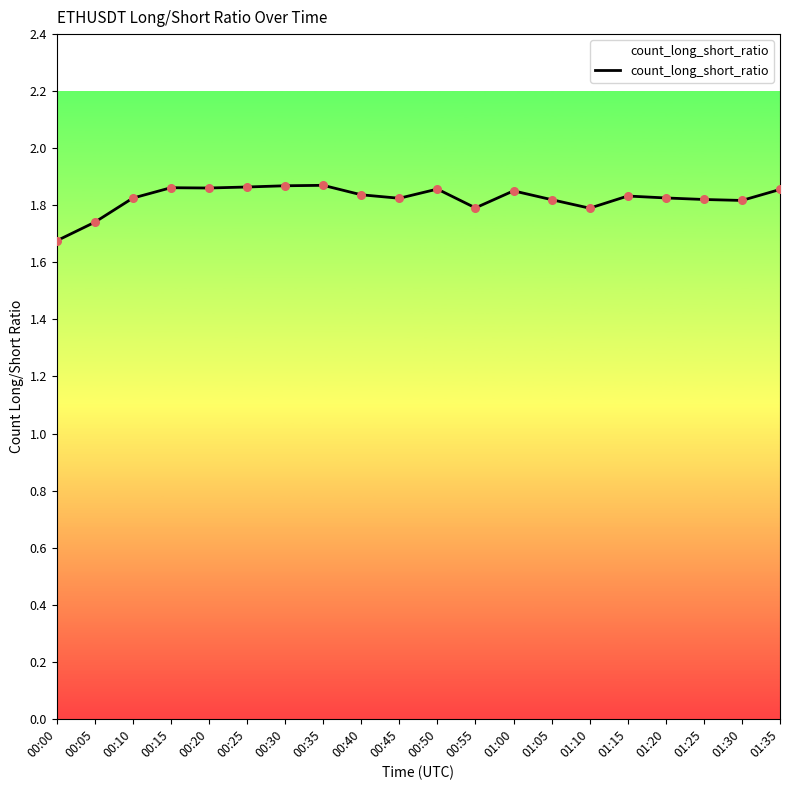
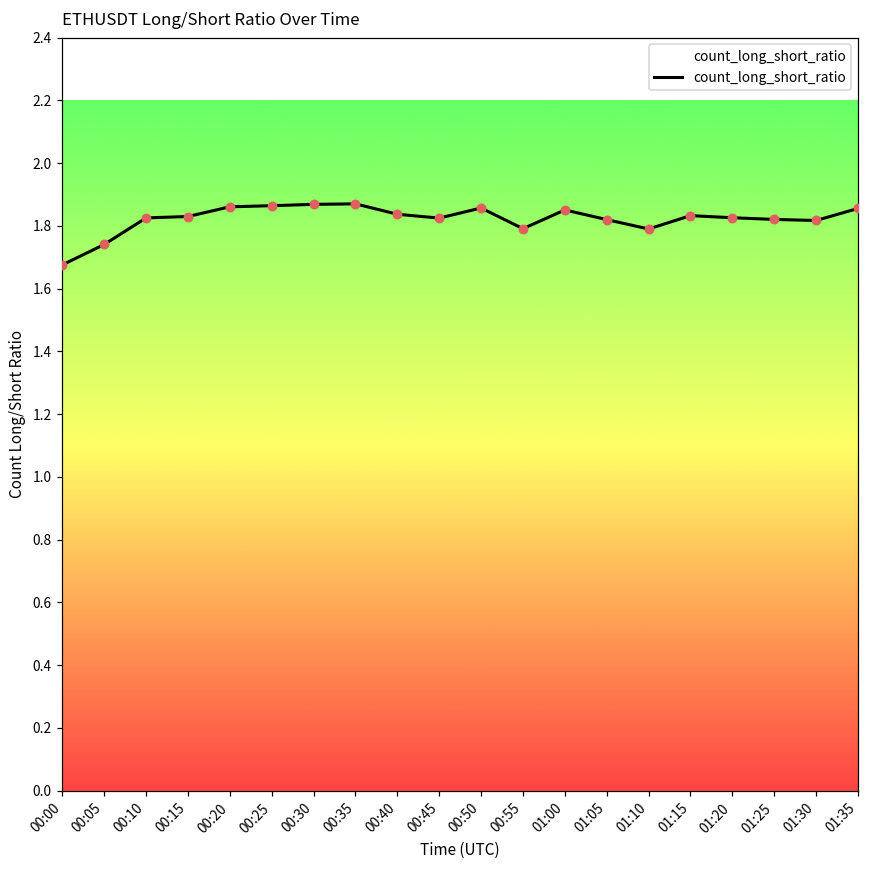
00:15: 1.86 -> 1.83
